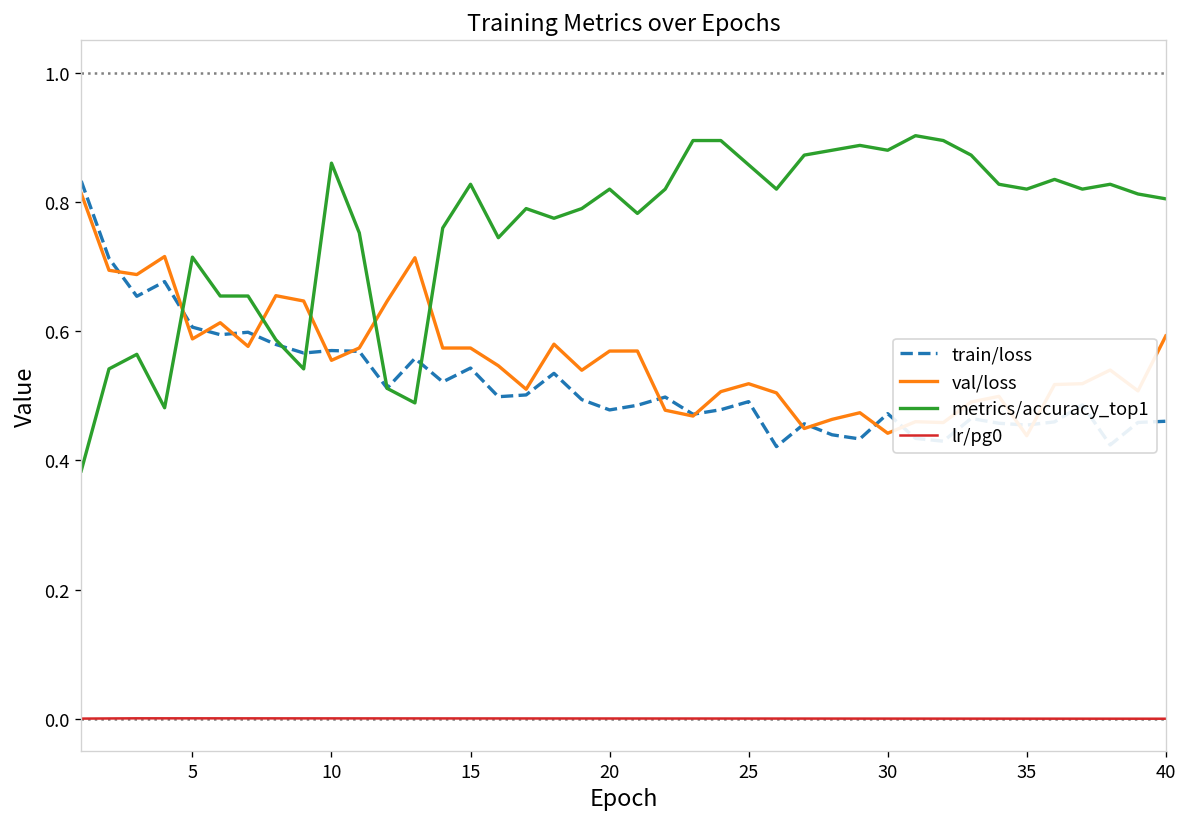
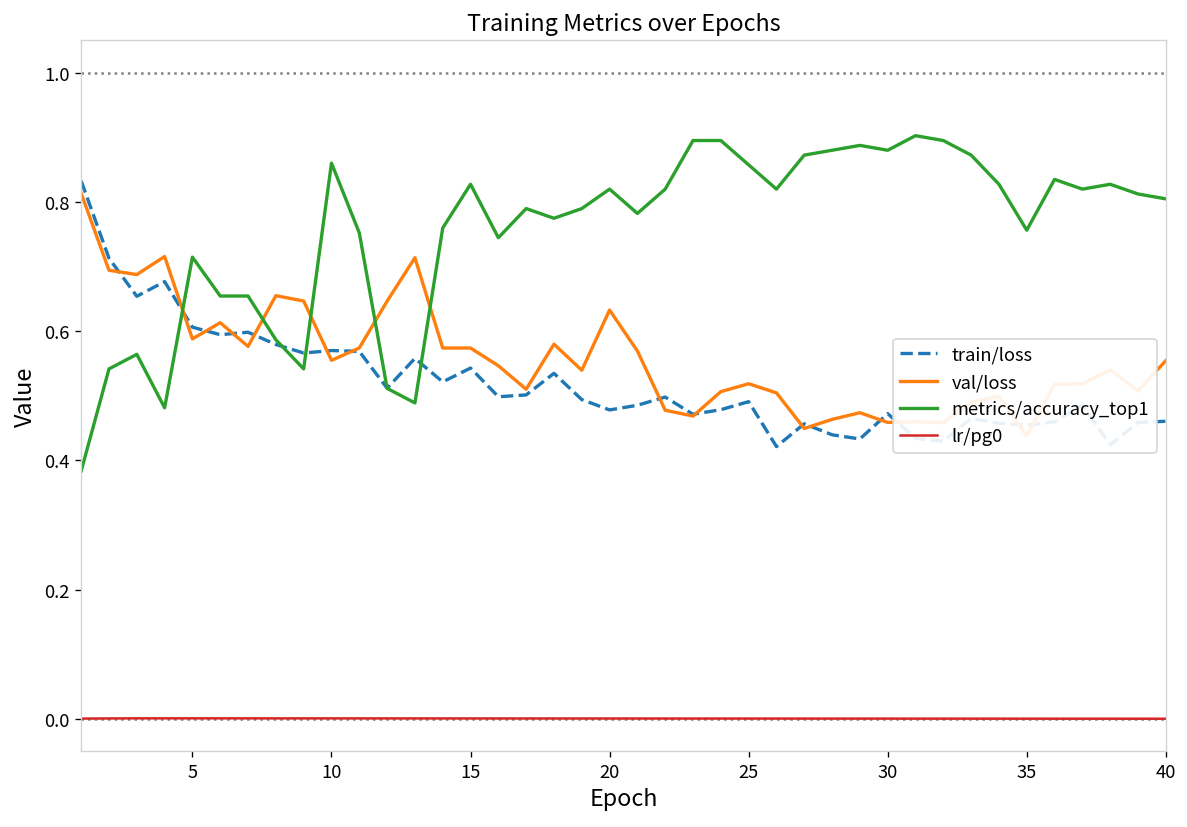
val/loss, 20: 0.57 -> 0.63
val/loss, 30: 0.44 -> 0.46
metrics/accuracy_top1, 35: 0.82 -> 0.76
val/loss, 40: 0.59 -> 0.55
